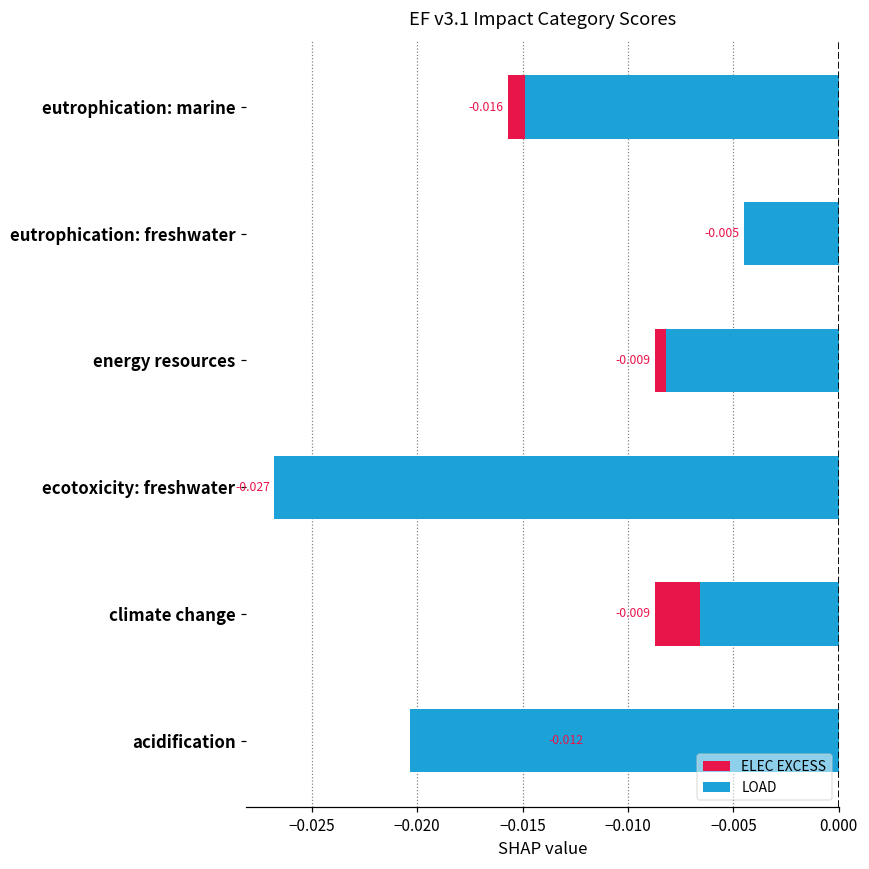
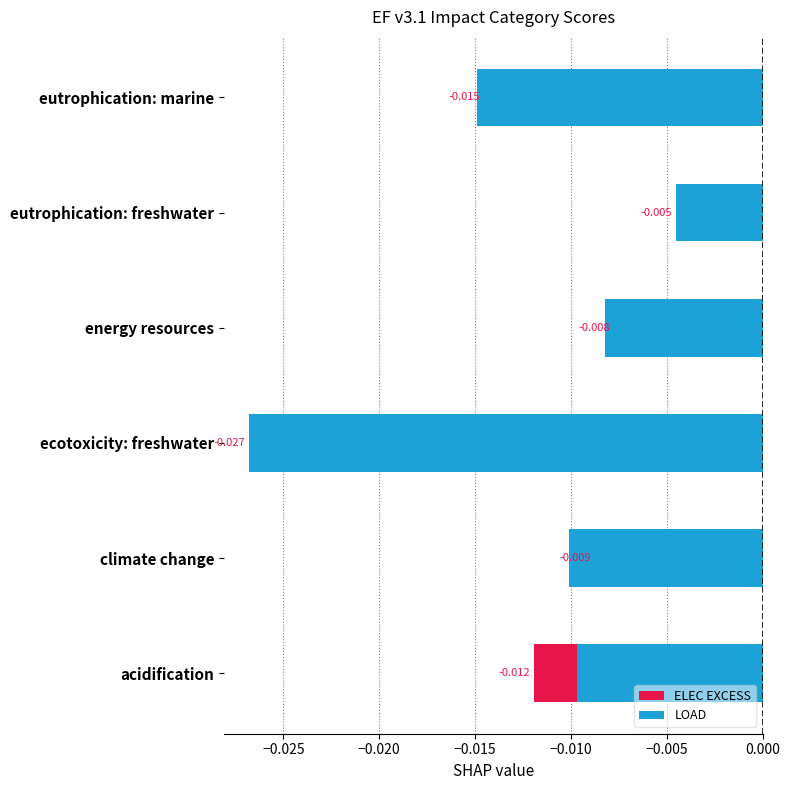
ELEC EXCESS, eutrophication: marine: -0.016 -> -0.015
ELEC EXCESS, energy resources: -0.009 -> -0.008
LOAD, climate change: -0.0066 -> -0.0101
LOAD, acidification: -0.0203 -> -0.0097
